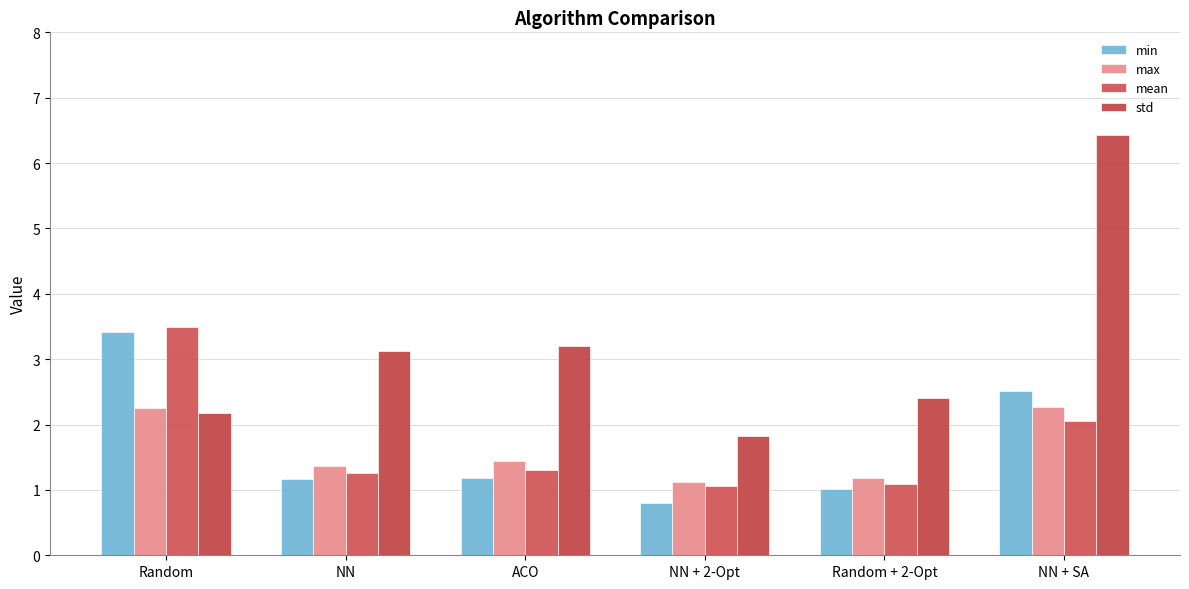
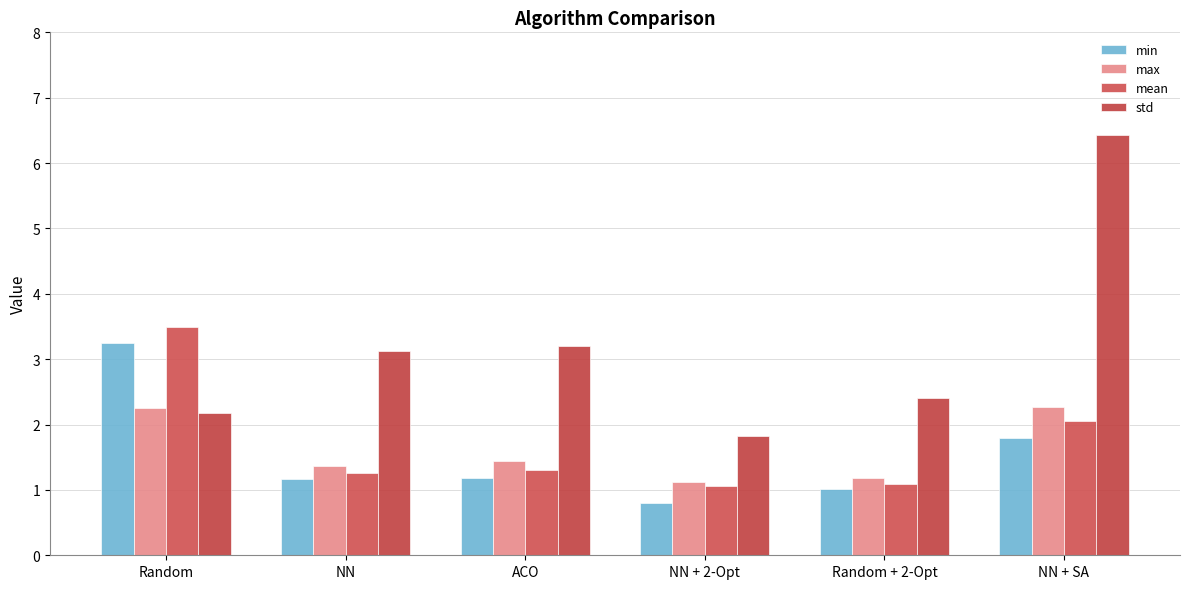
min, Random: 3.4 -> 3.2
min, NN + SA: 2.5 -> 1.8
